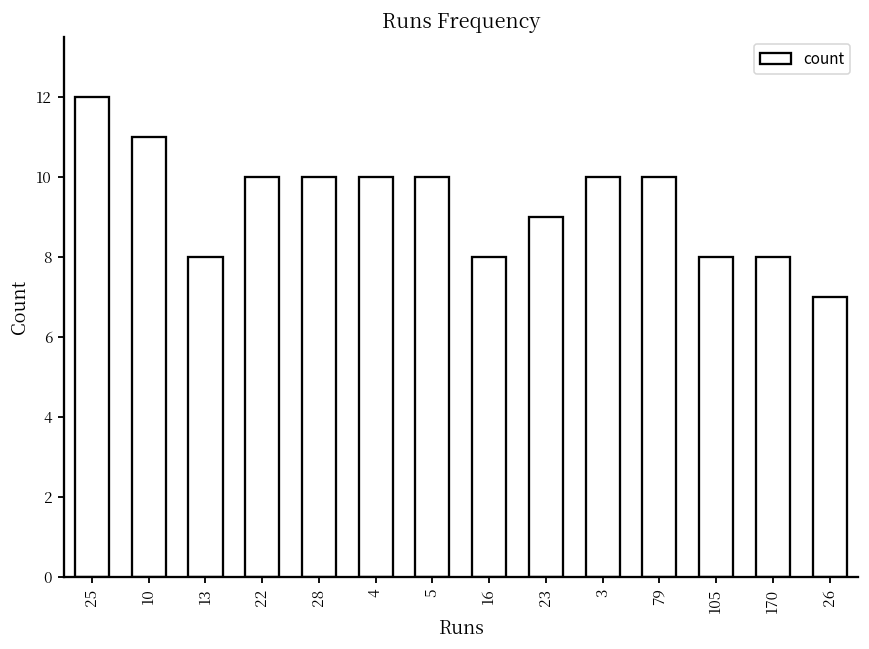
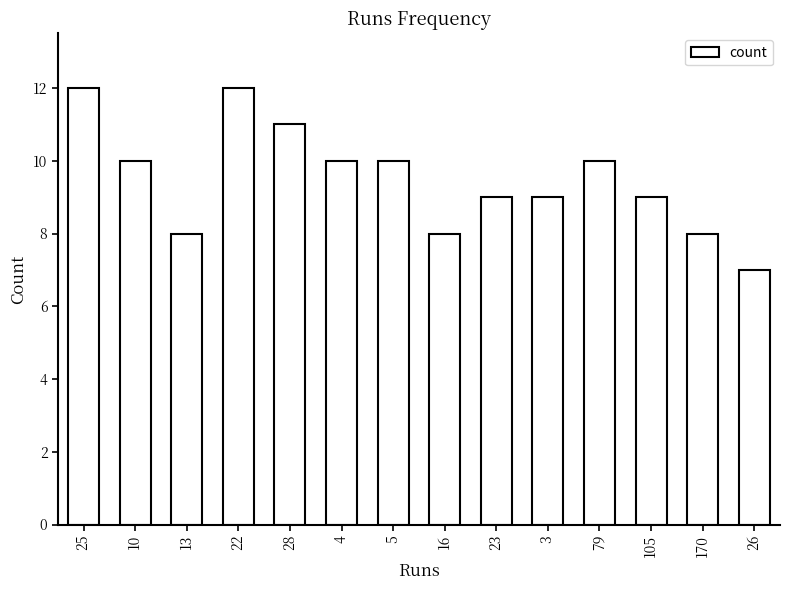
10: 11 -> 10
22: 10 -> 12
28: 10 -> 11
3: 10 -> 9
105: 8 -> 9
